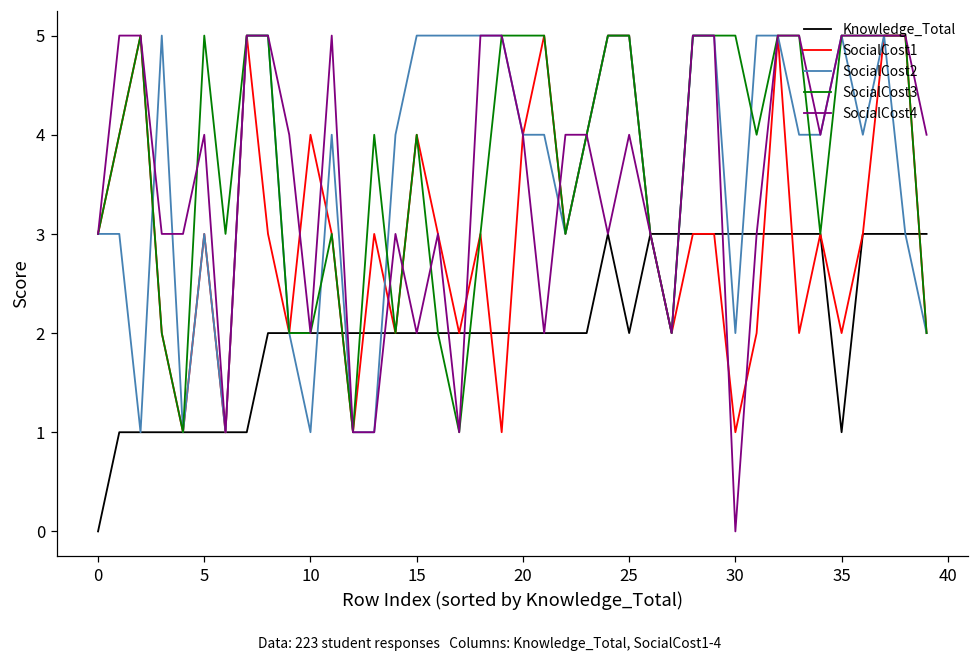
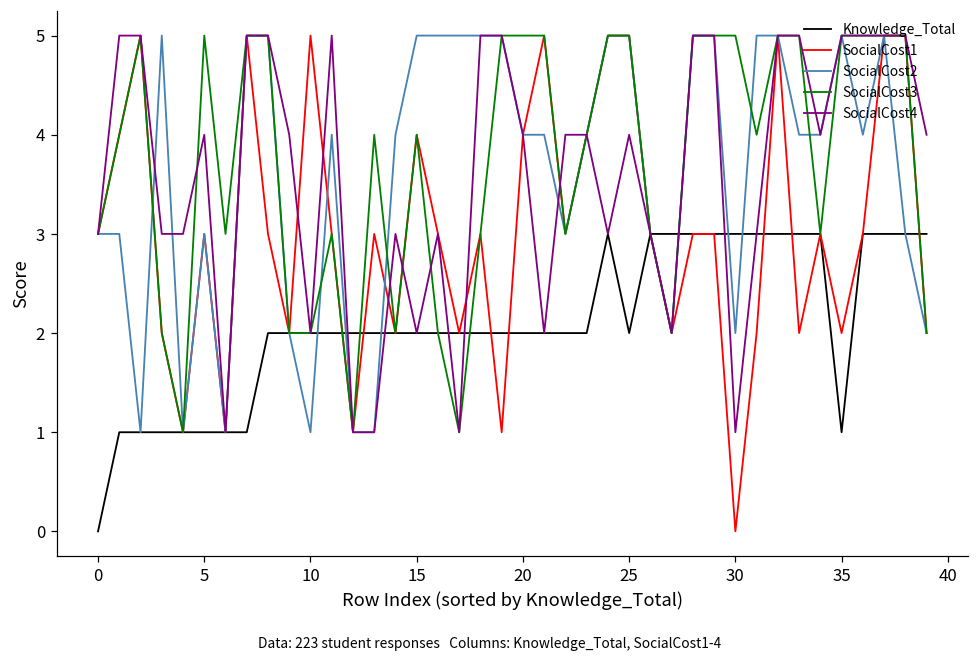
SocialCost1, 10: 4 -> 5
SocialCost1, 30: 1 -> 0
SocialCost4, 30: 0 -> 1
